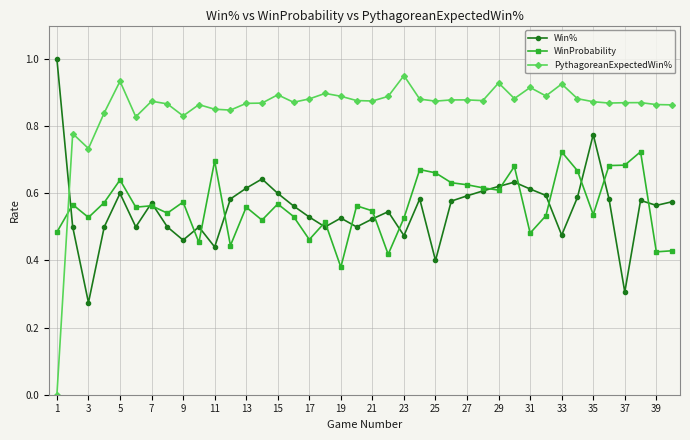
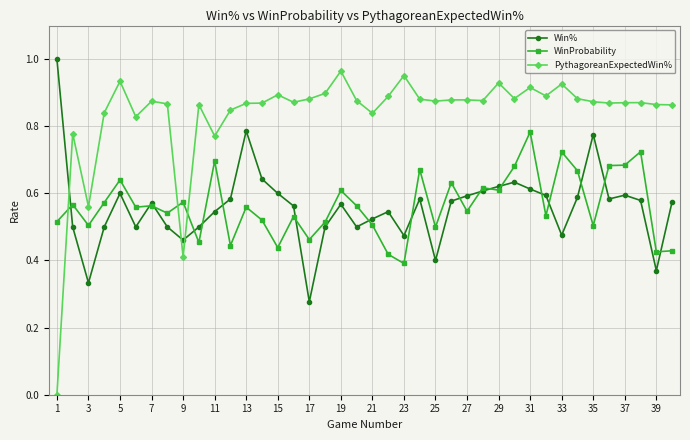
WinProbability, 1: 0.48 -> 0.52
Win%, 3: 0.27 -> 0.33
WinProbability, 3: 0.53 -> 0.50
PythagoreanExpectedWin%, 3: 0.73 -> 0.56
PythagoreanExpectedWin%, 9: 0.83 -> 0.41
Win%, 11: 0.44 -> 0.55
PythagoreanExpectedWin%, 11: 0.85 -> 0.77
Win%, 13: 0.62 -> 0.79
WinProbability, 15: 0.57 -> 0.44
Win%, 17: 0.53 -> 0.28
Win%, 19: 0.53 -> 0.57
WinProbability, 19: 0.38 -> 0.61
PythagoreanExpectedWin%, 19: 0.89 -> 0.96
WinProbability, 21: 0.55 -> 0.51
PythagoreanExpectedWin%, 21: 0.88 -> 0.84
WinProbability, 23: 0.53 -> 0.39
WinProbability, 25: 0.66 -> 0.50
WinProbability, 27: 0.63 -> 0.55
WinProbability, 31: 0.48 -> 0.78
WinProbability, 35: 0.54 -> 0.50
Win%, 37: 0.31 -> 0.59
Win%, 39: 0.56 -> 0.37
